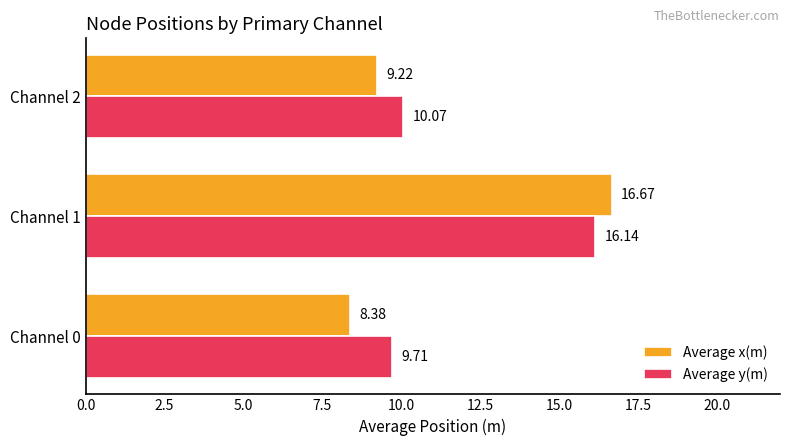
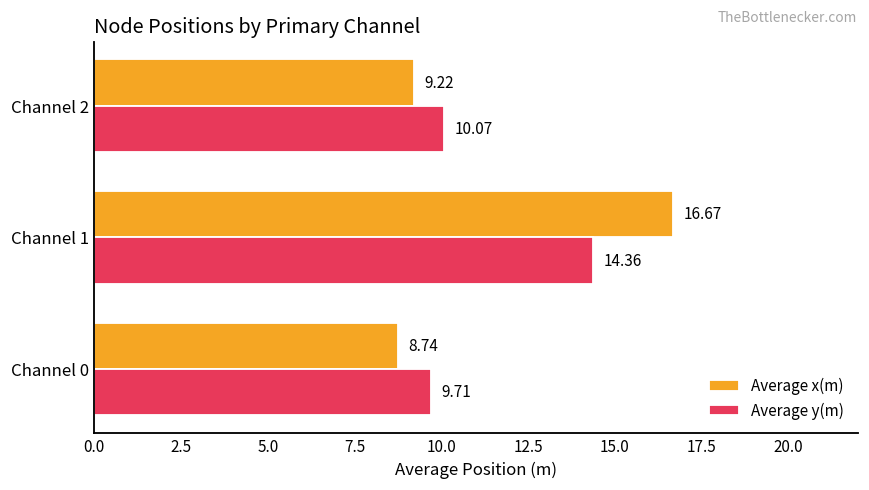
Average y(m), Channel 1: 16.14 -> 14.36
Average x(m), Channel 0: 8.38 -> 8.74
